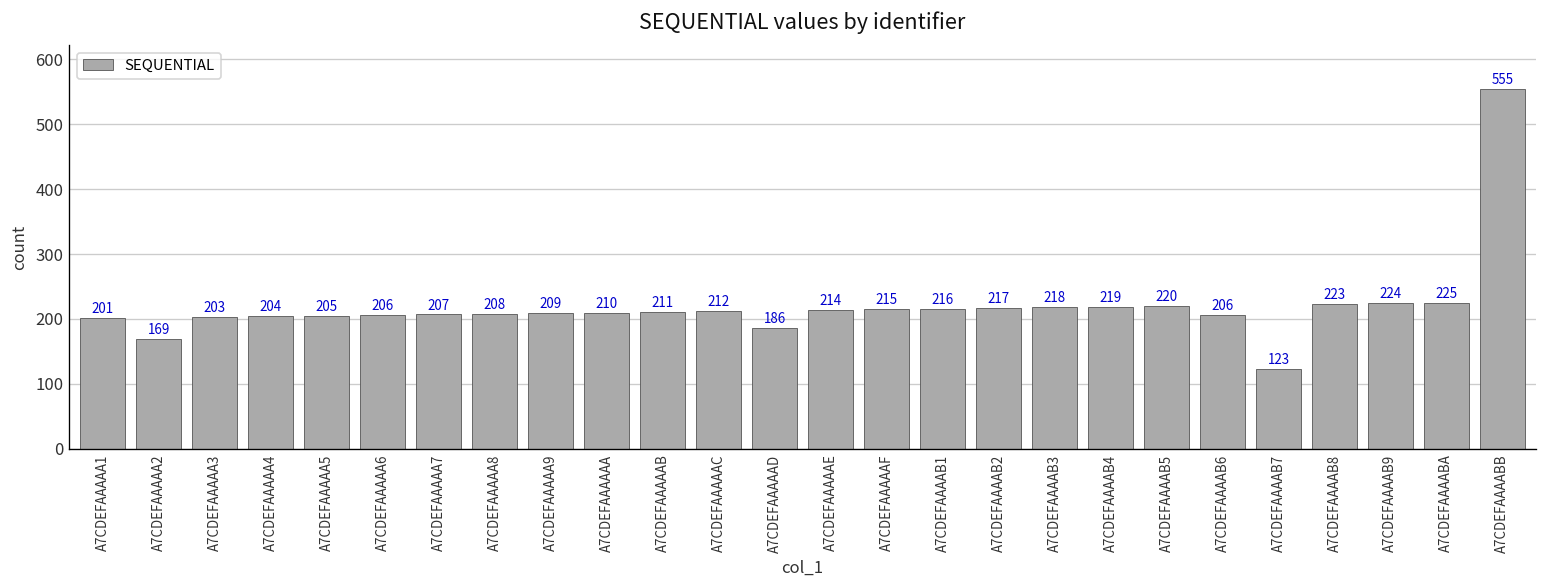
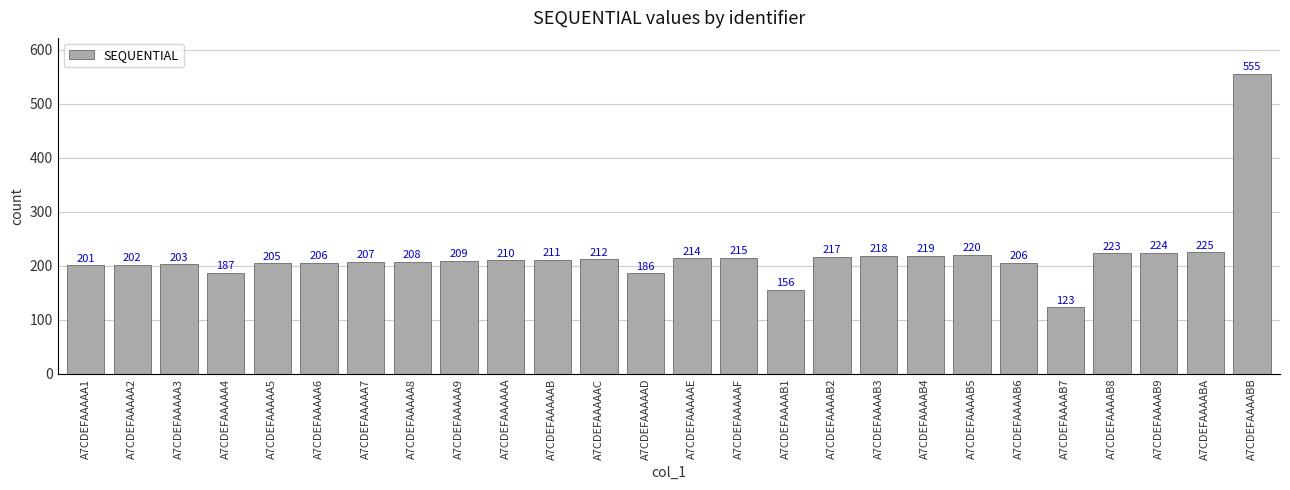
A7CDEFAAAAA2: 169 -> 202
A7CDEFAAAAA4: 204 -> 187
A7CDEFAAAAB1: 216 -> 156
